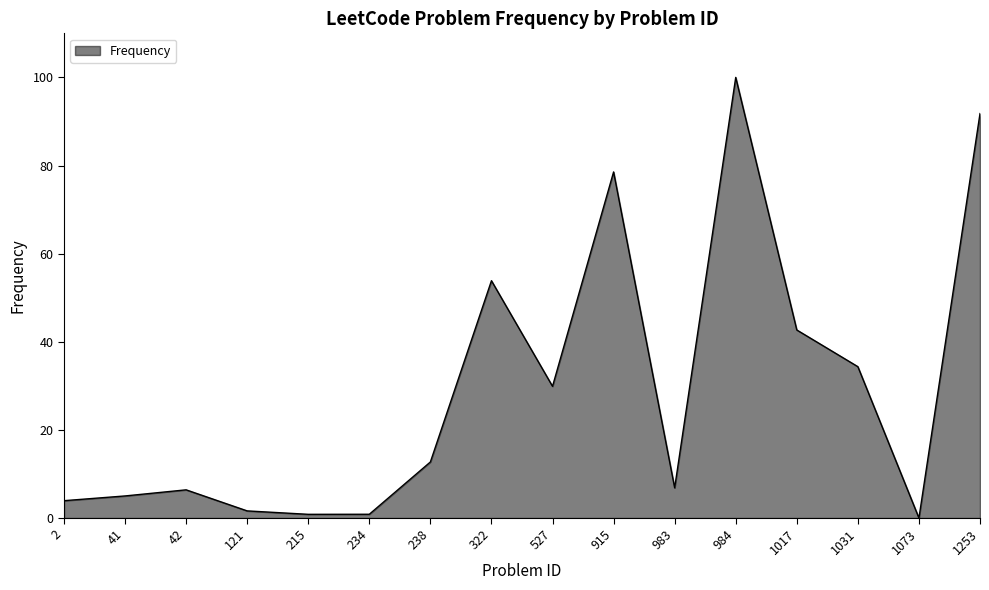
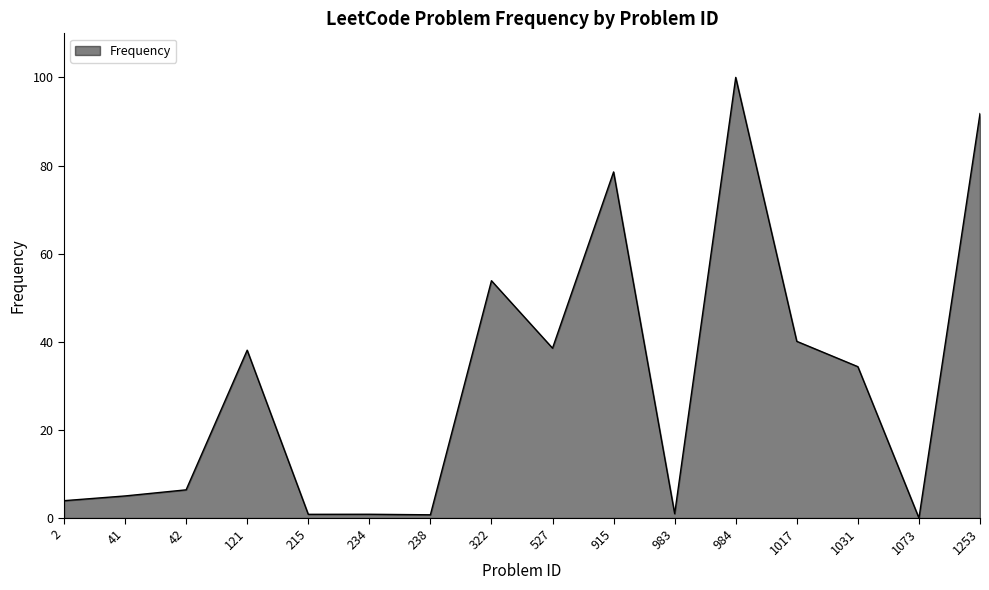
121: 2 -> 38
238: 13 -> 1
527: 30 -> 39
983: 7 -> 1
1017: 43 -> 40
